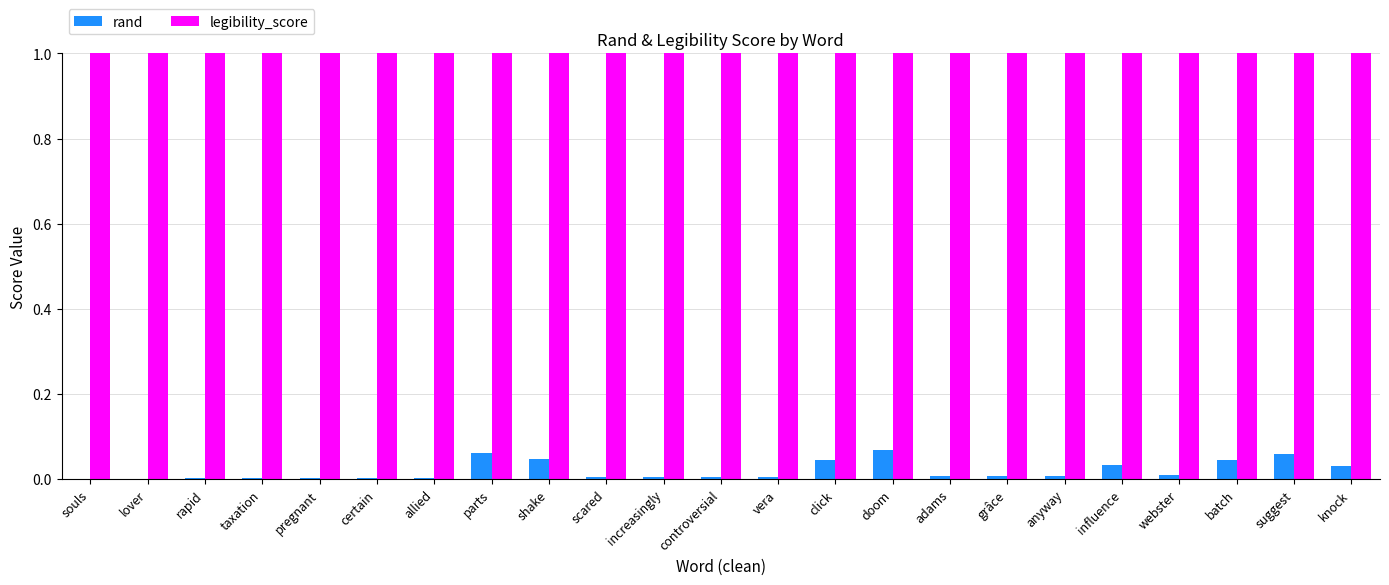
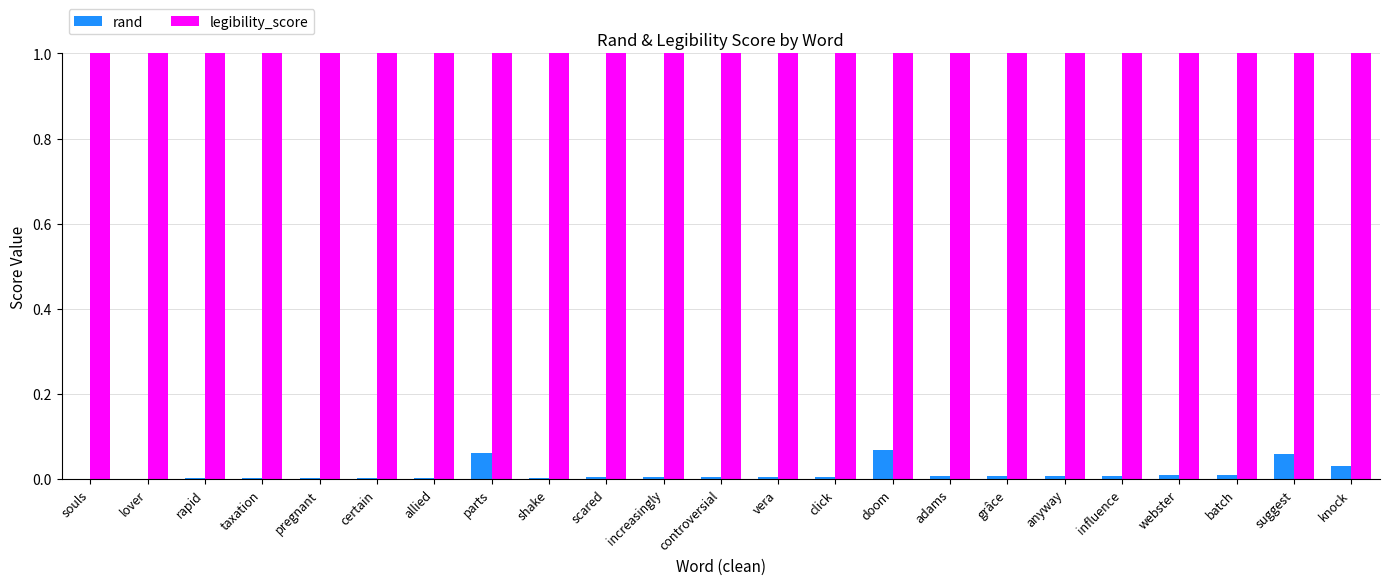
rand, shake: 0.05 -> 0.00
rand, click: 0.05 -> 0.01
rand, influence: 0.03 -> 0.01
rand, batch: 0.04 -> 0.01
